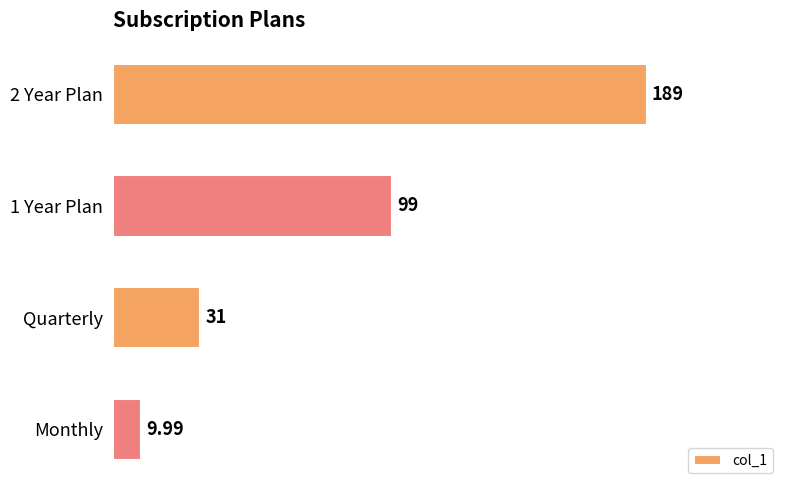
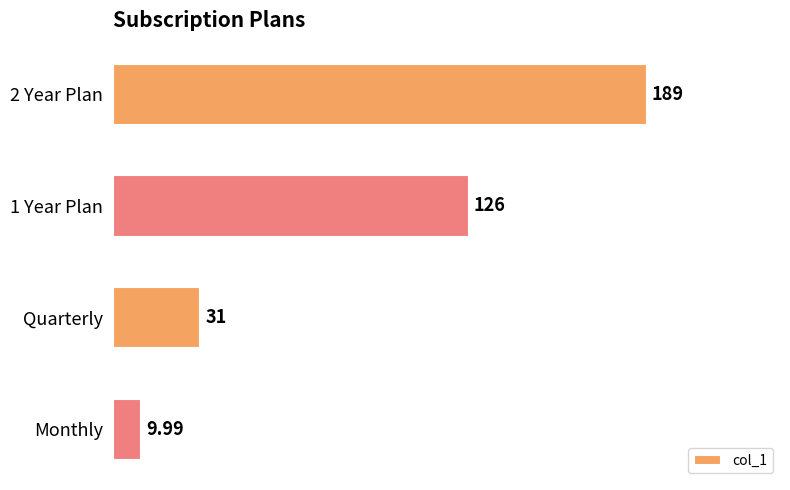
1 Year Plan: 99 -> 126
